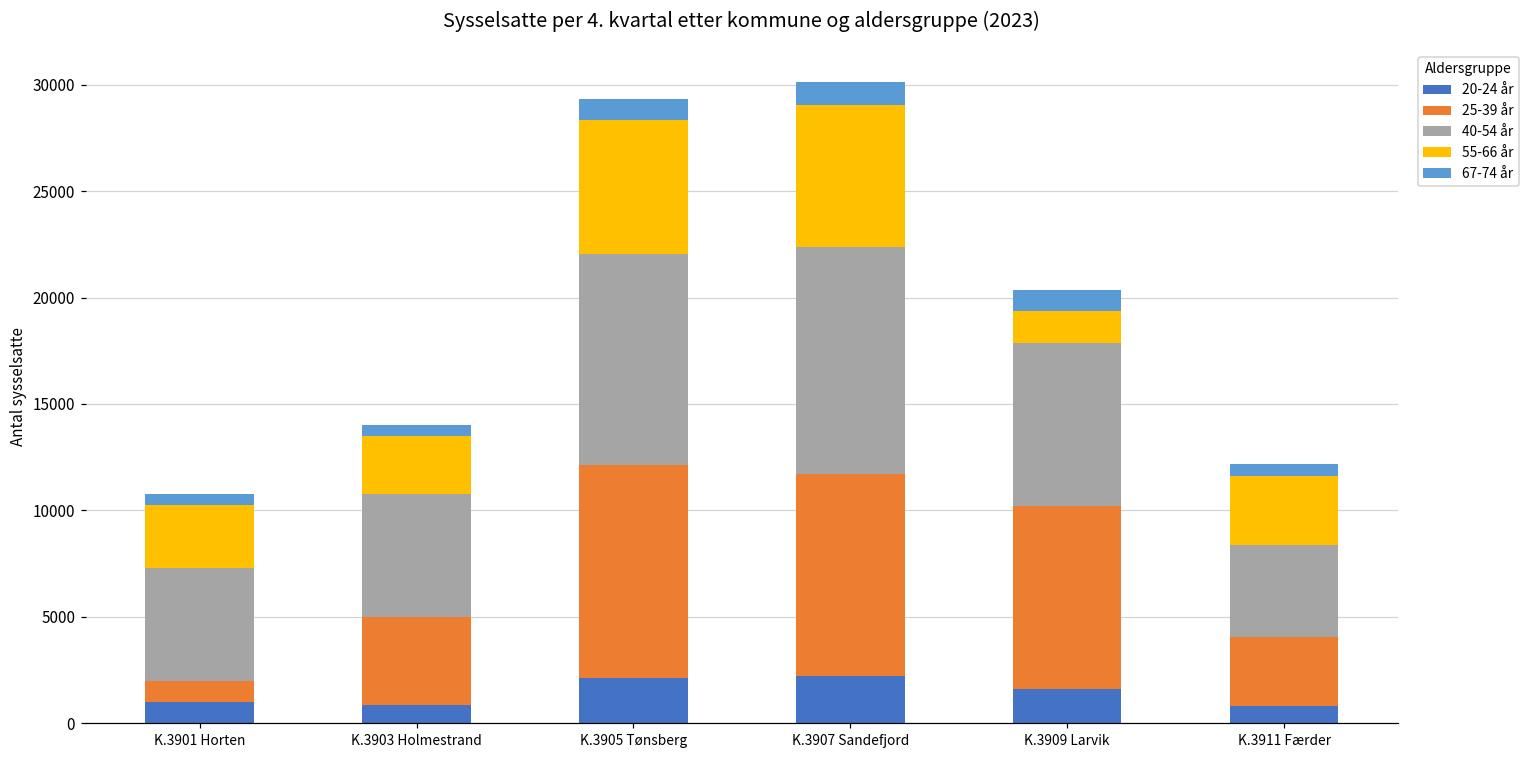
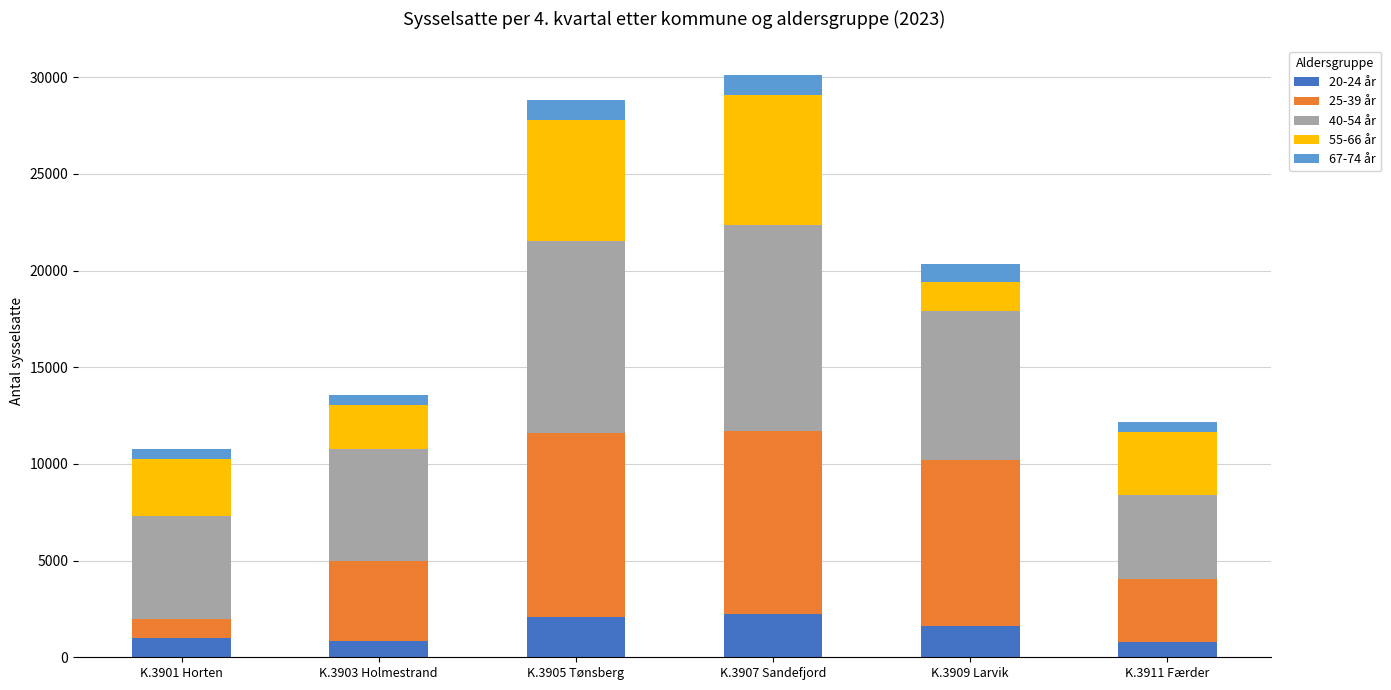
55-66 år, K.3903 Holmestrand: 2700 -> 2300
25-39 år, K.3905 Tønsberg: 10000 -> 9500
